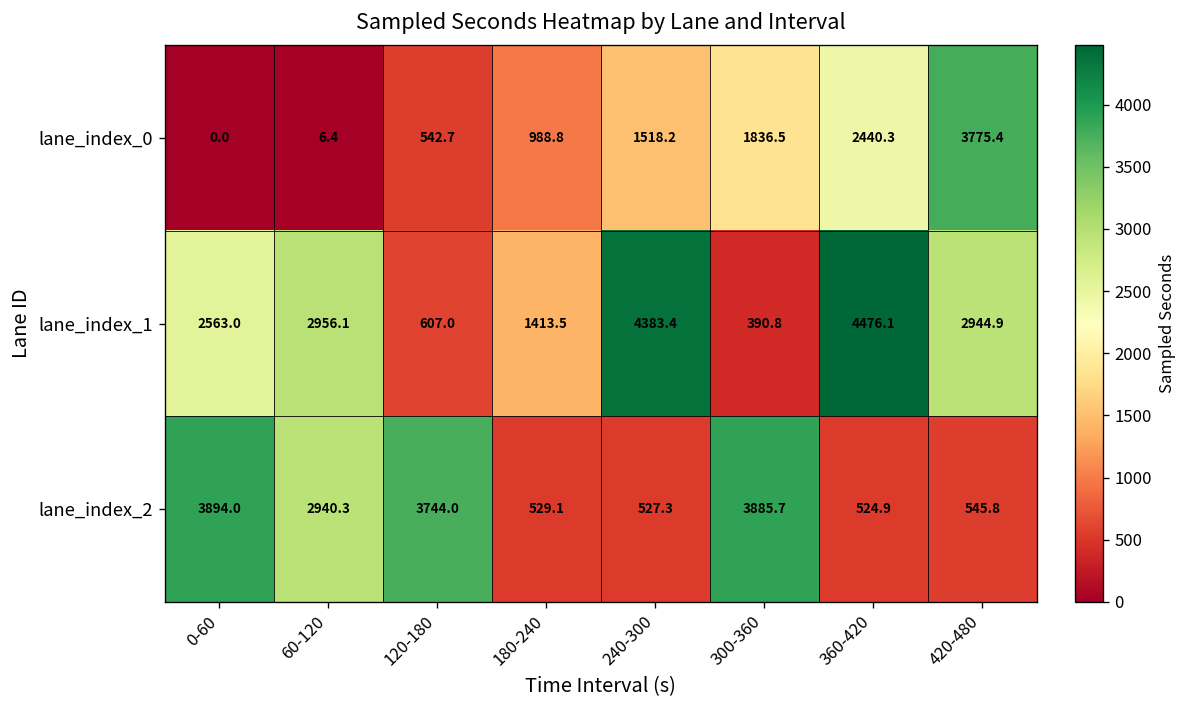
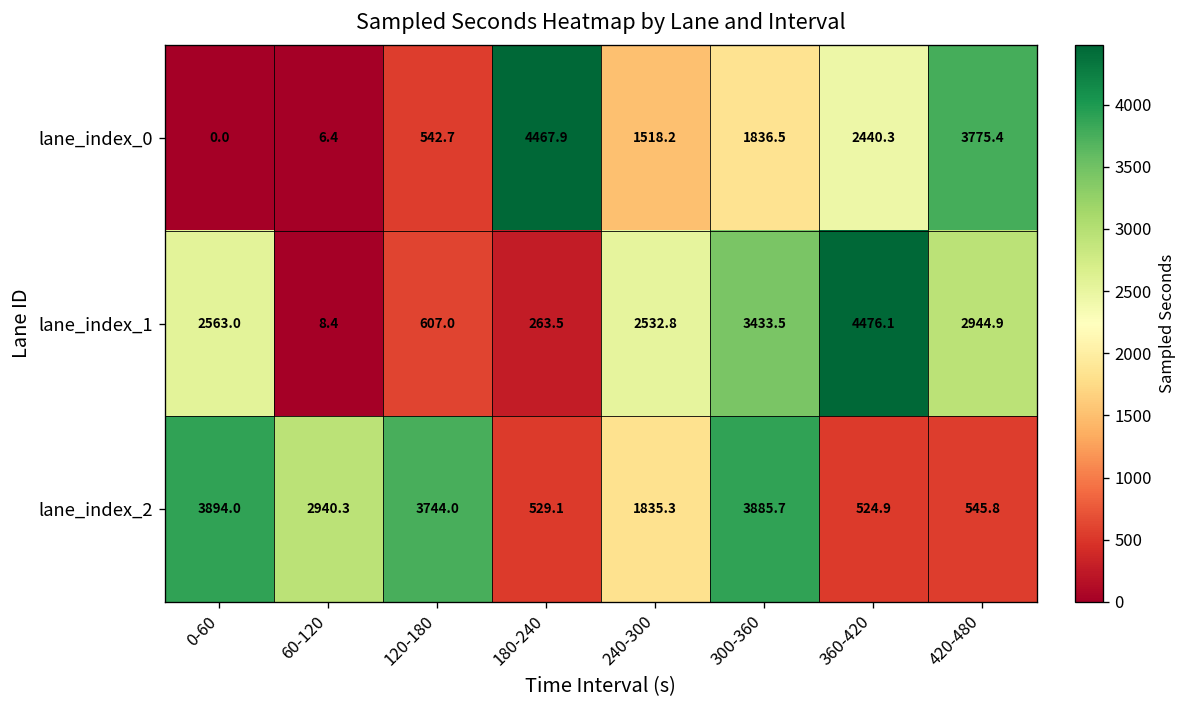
lane_index_0, 180-240: 988.8 -> 4467.9
lane_index_1, 60-120: 2956.1 -> 8.4
lane_index_1, 180-240: 1413.5 -> 263.5
lane_index_1, 240-300: 4383.4 -> 2532.8
lane_index_1, 300-360: 390.8 -> 3433.5
lane_index_2, 240-300: 527.3 -> 1835.3
